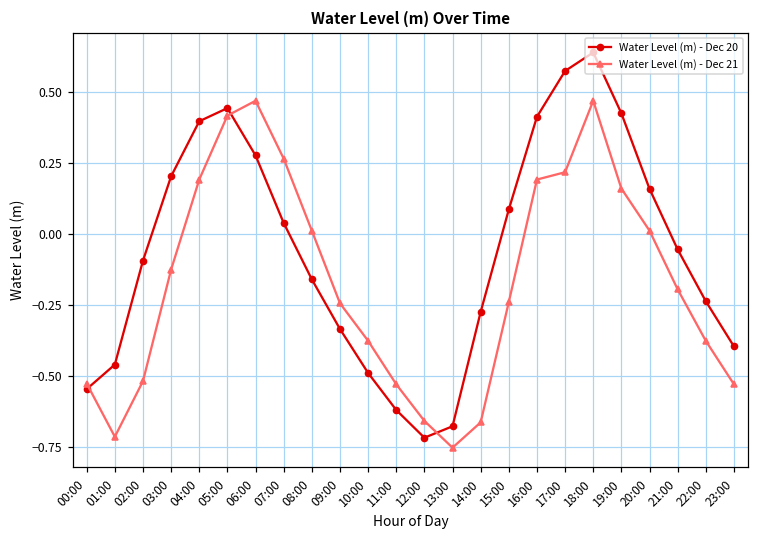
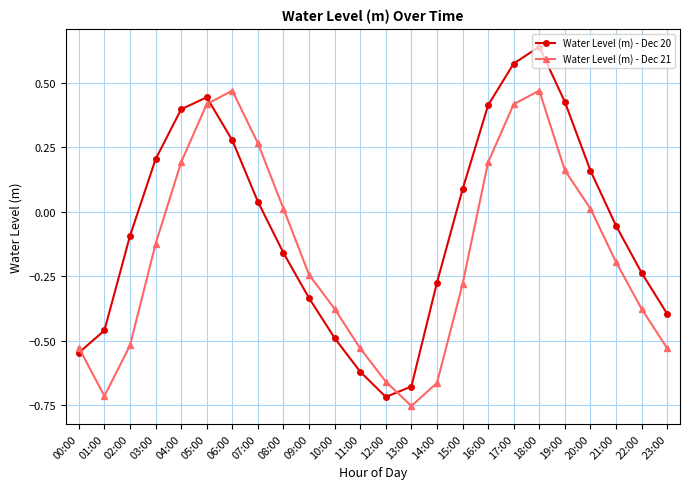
Water Level (m) - Dec 21, 15:00: -0.24 -> -0.28
Water Level (m) - Dec 21, 17:00: 0.22 -> 0.42
